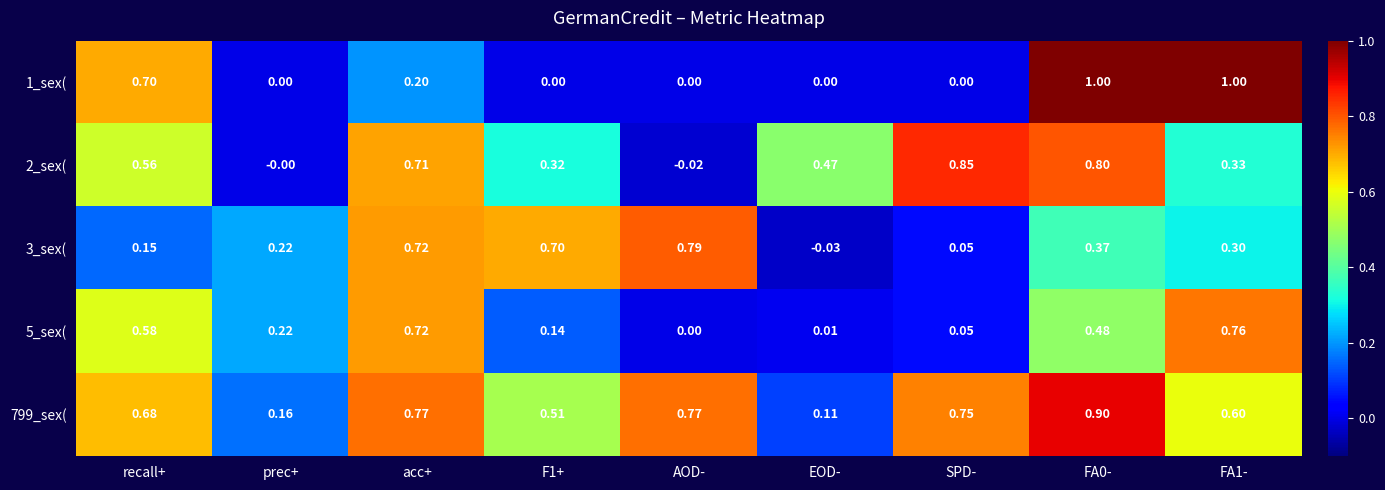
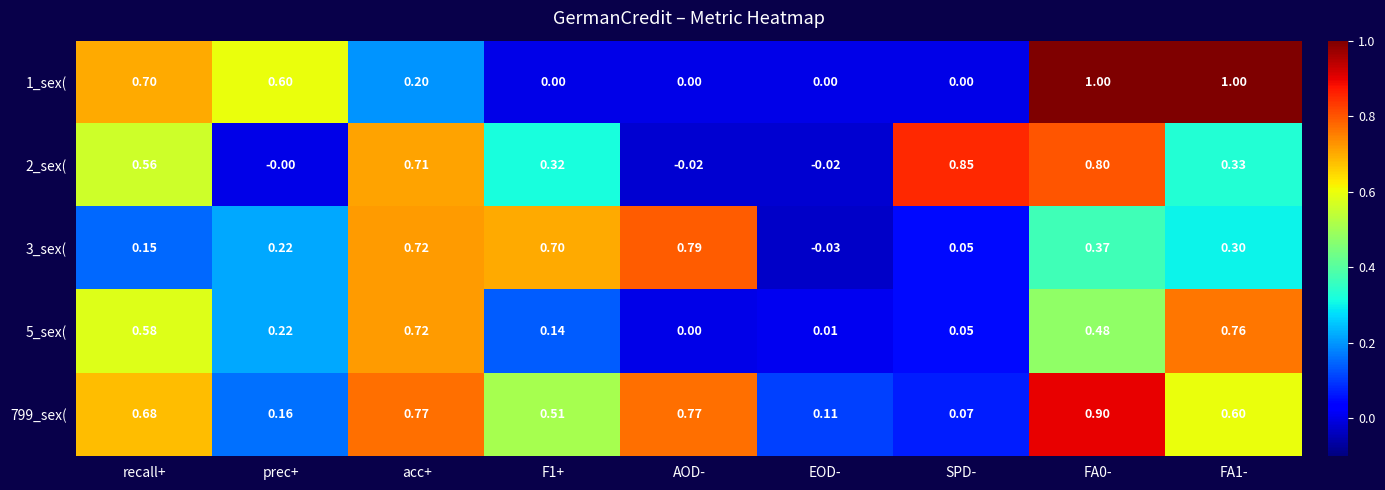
1_sex(, prec+: 0.00 -> 0.60
2_sex(, EOD-: 0.47 -> -0.02
799_sex(, SPD-: 0.75 -> 0.07
